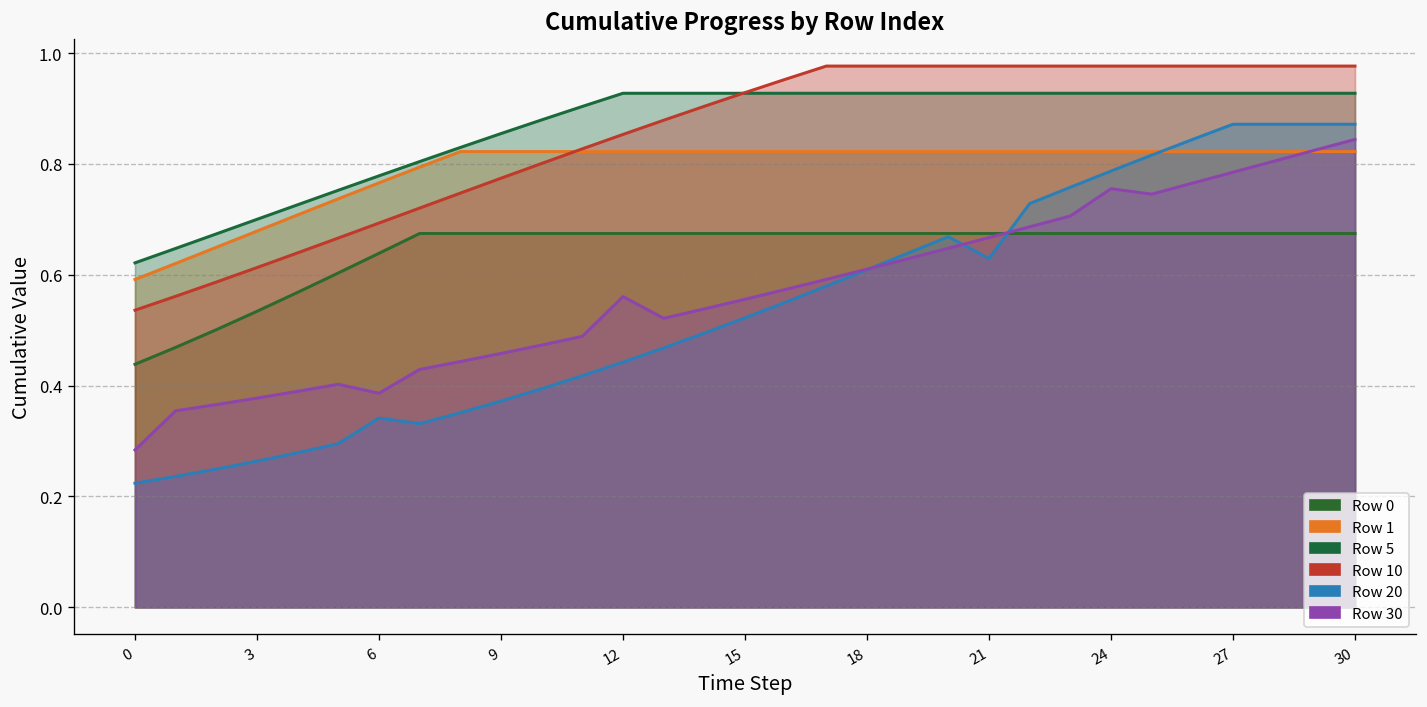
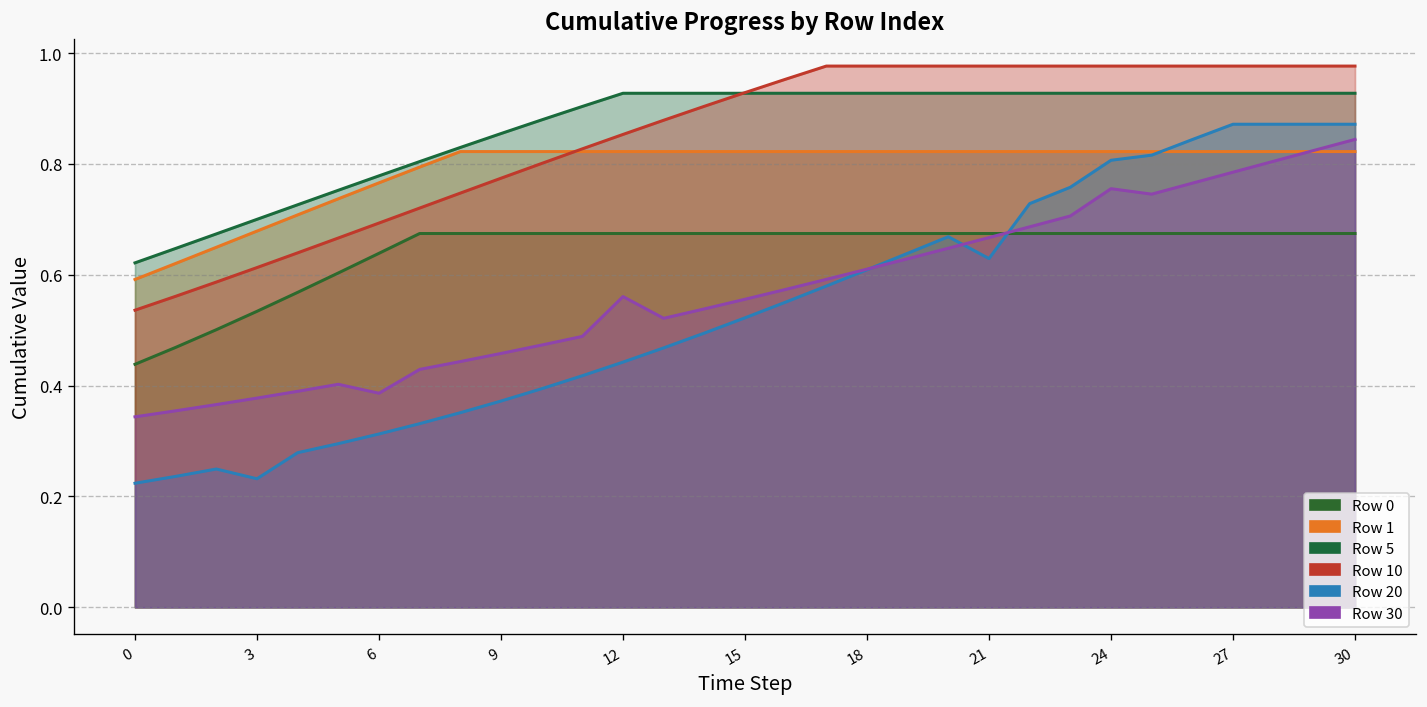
Row 30, 0: 0.28 -> 0.34
Row 20, 3: 0.26 -> 0.23
Row 20, 6: 0.34 -> 0.31
Row 20, 24: 0.79 -> 0.81
